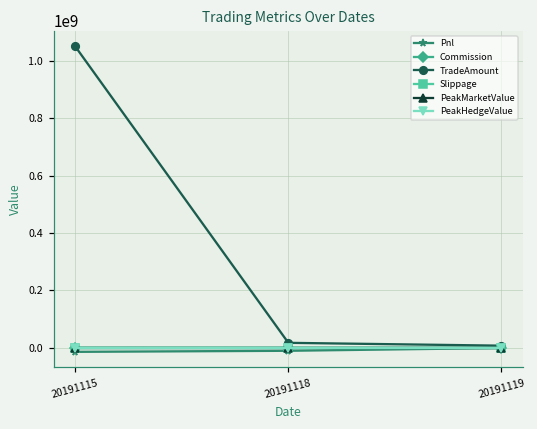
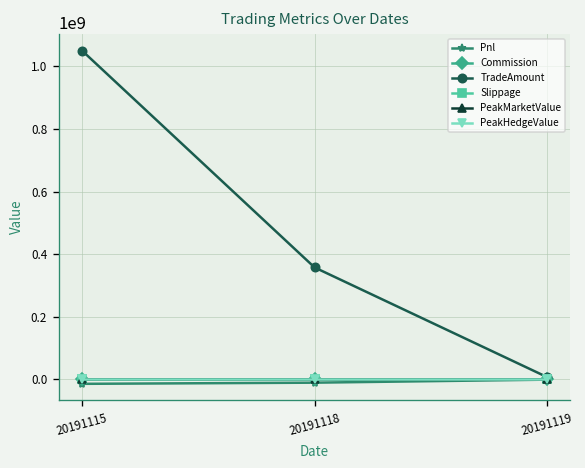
TradeAmount, 20191118: 20000000 -> 360000000
